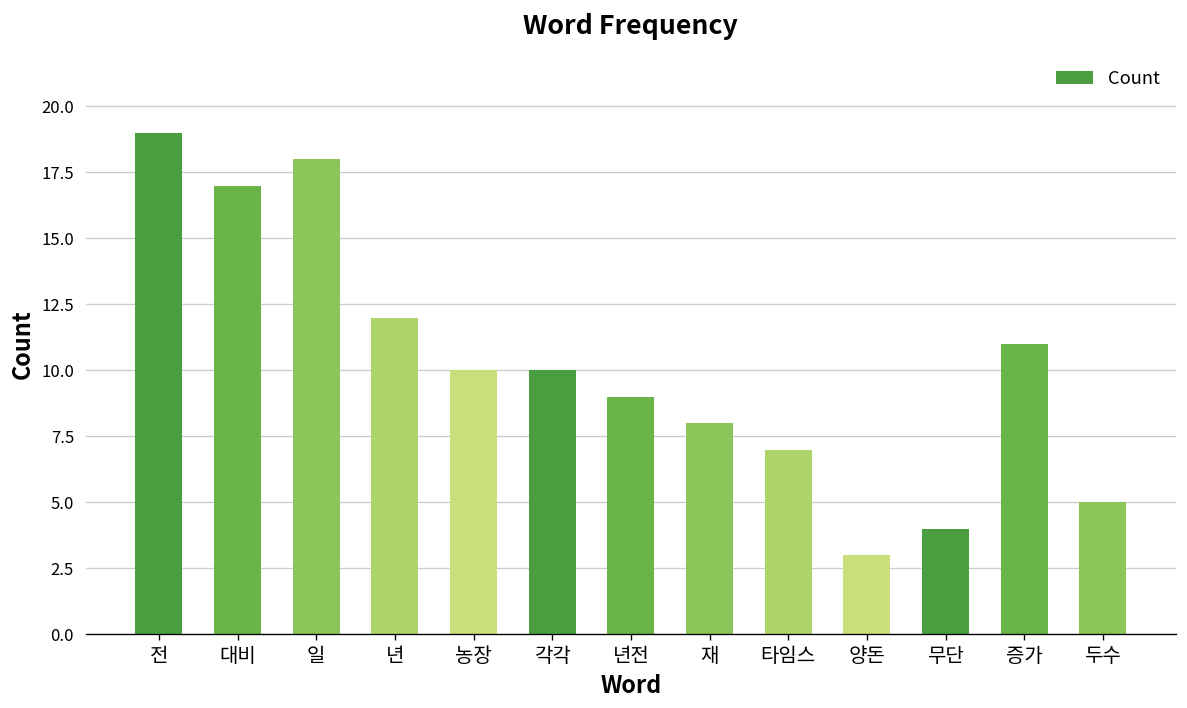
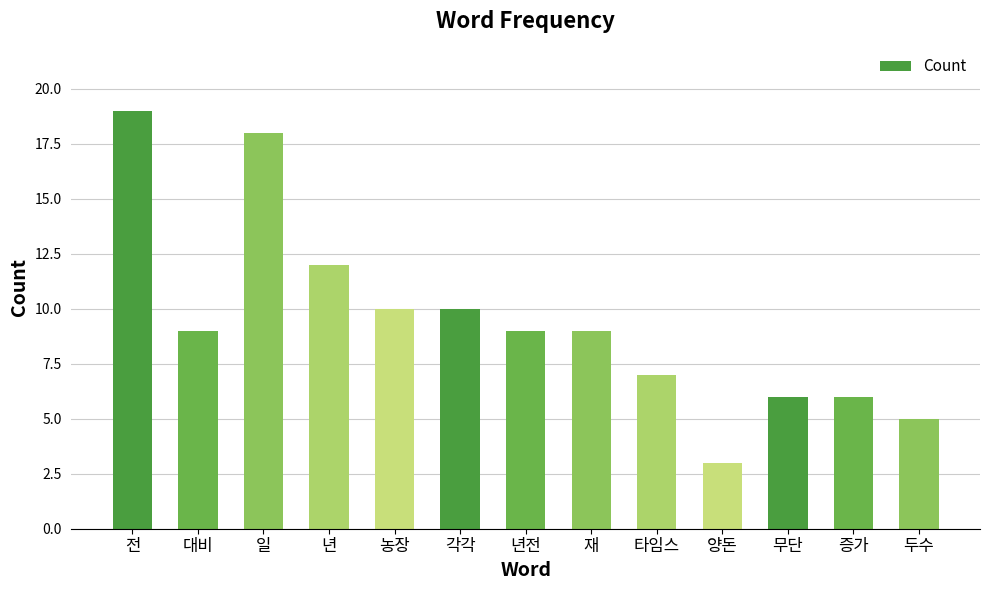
대비: 17 -> 9
재: 8 -> 9
무단: 4 -> 6
증가: 11 -> 6
